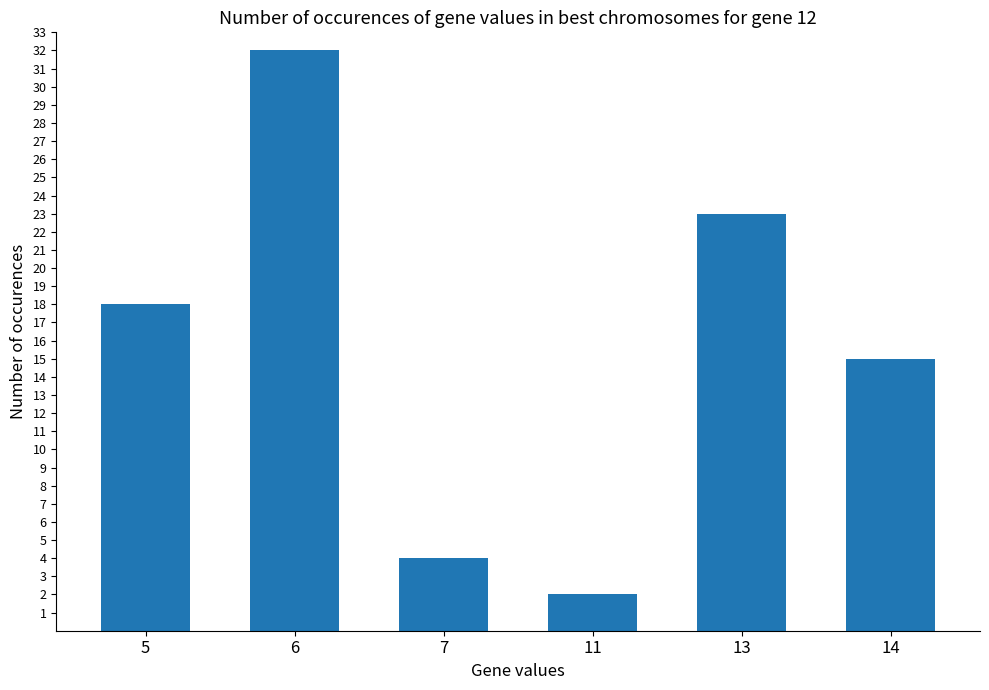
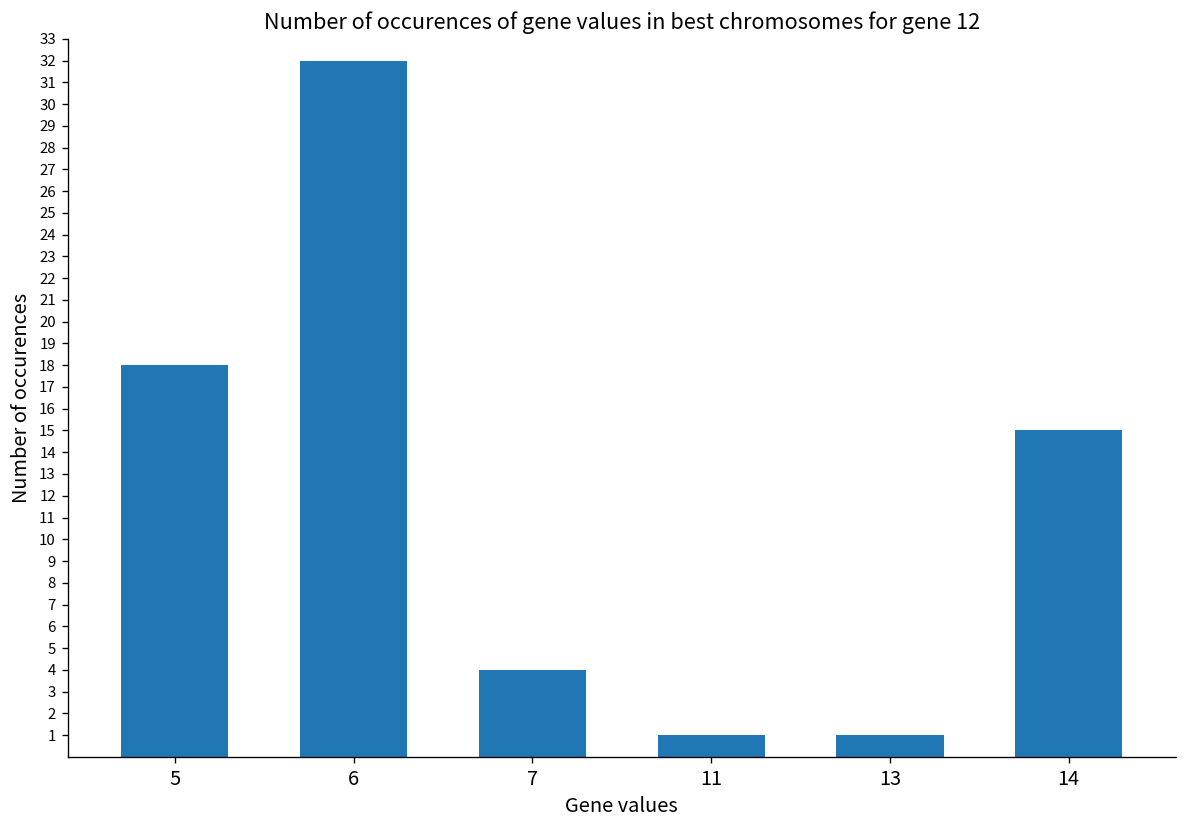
11: 2 -> 1
13: 23 -> 1
